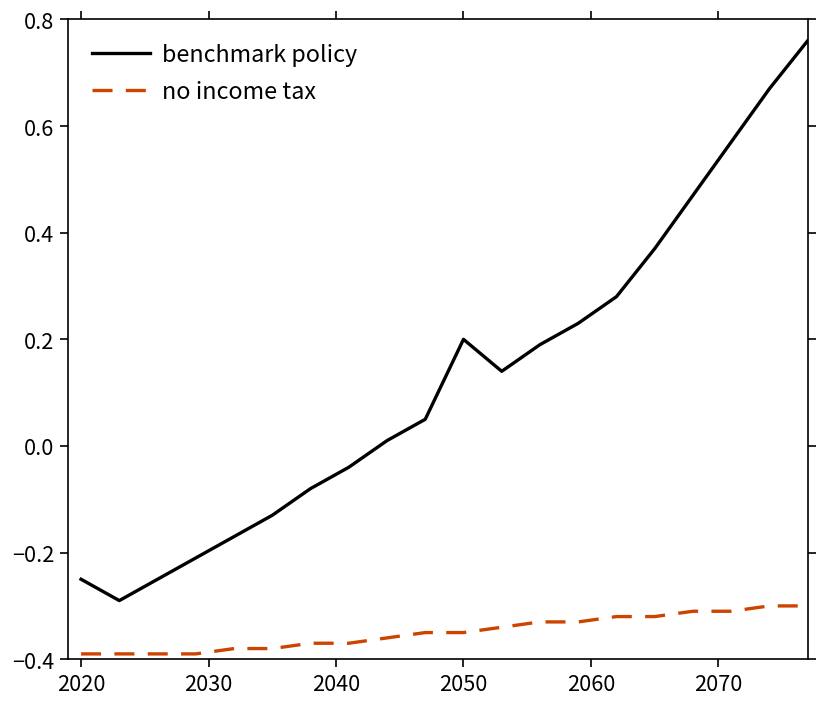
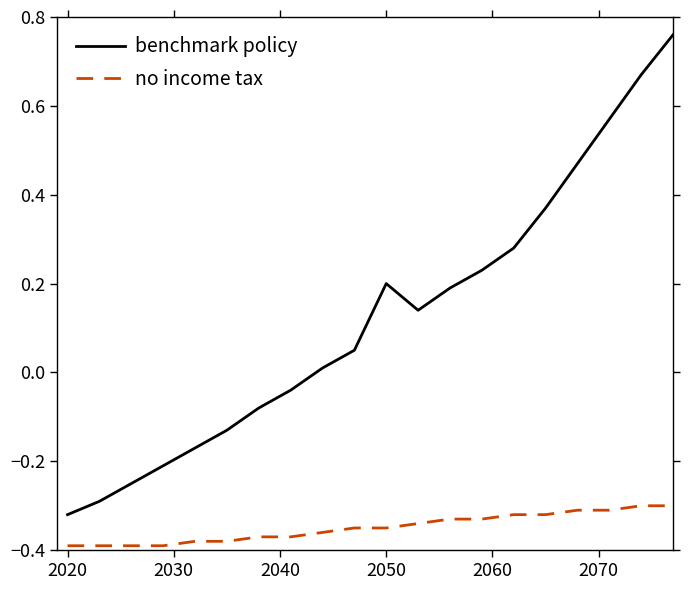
benchmark policy, 2020: -0.25 -> -0.32
